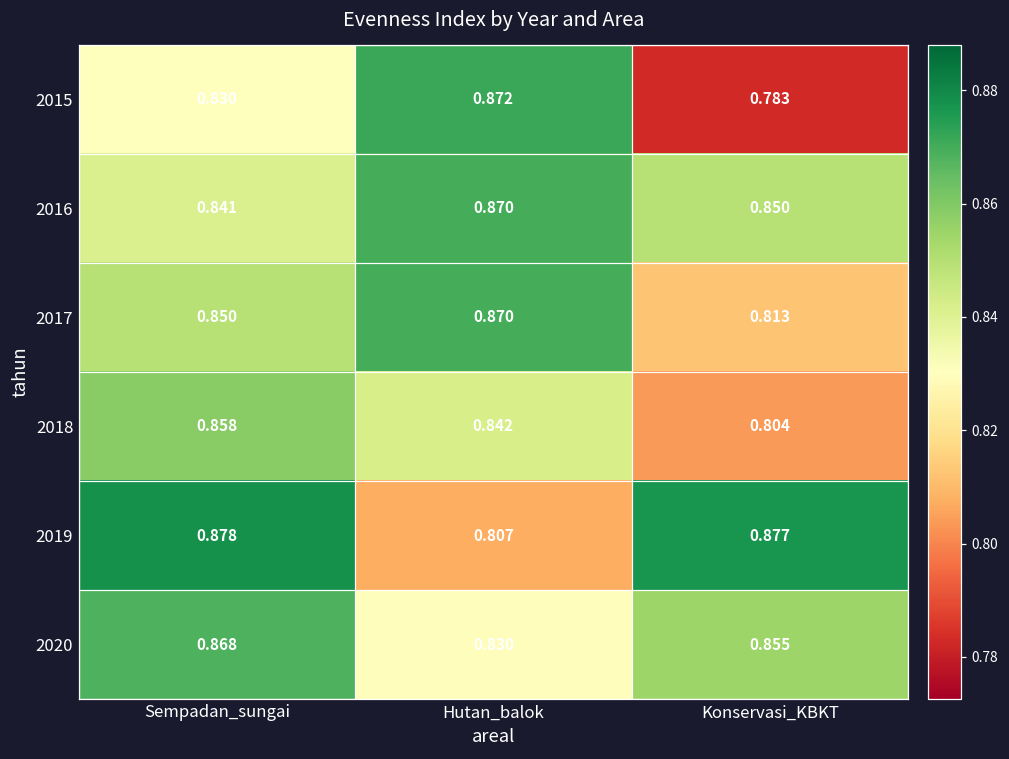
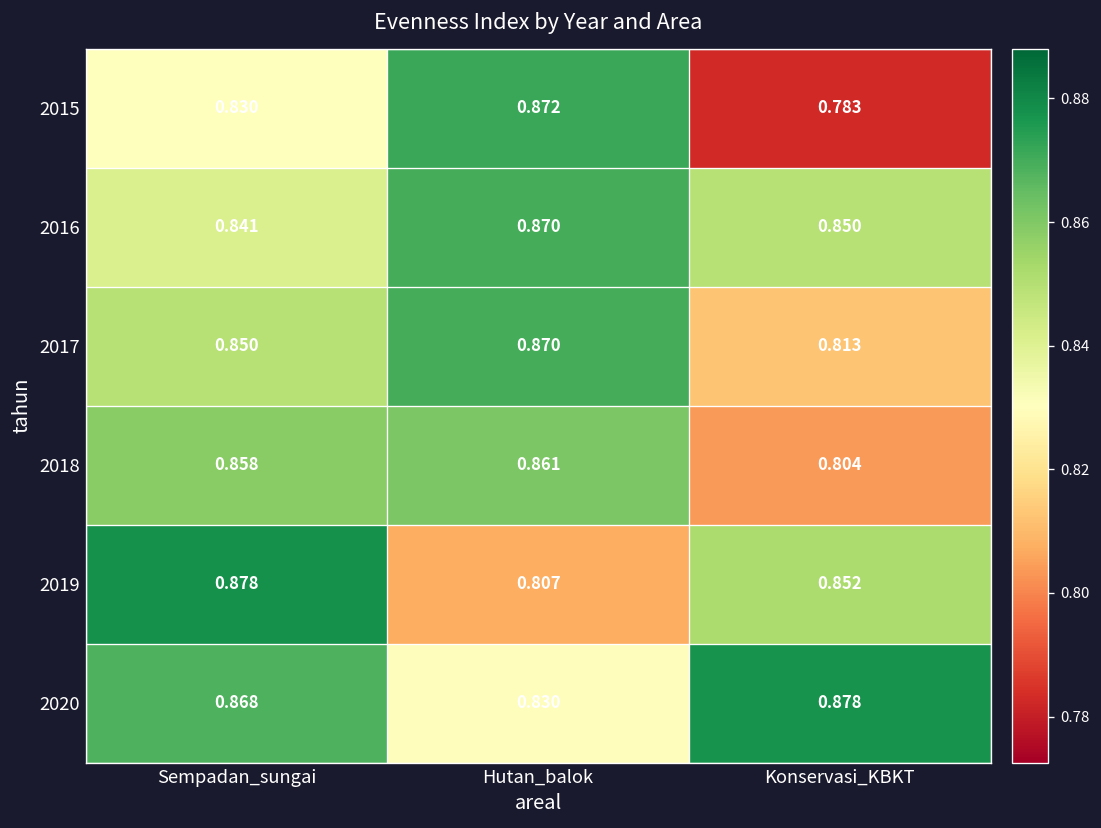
2018, Hutan_balok: 0.842 -> 0.861
2019, Konservasi_KBKT: 0.877 -> 0.852
2020, Konservasi_KBKT: 0.855 -> 0.878
